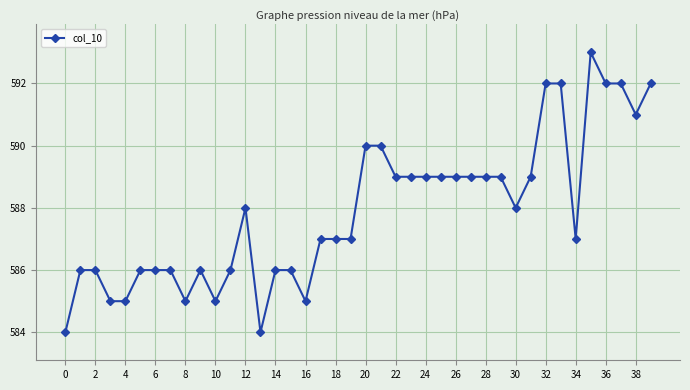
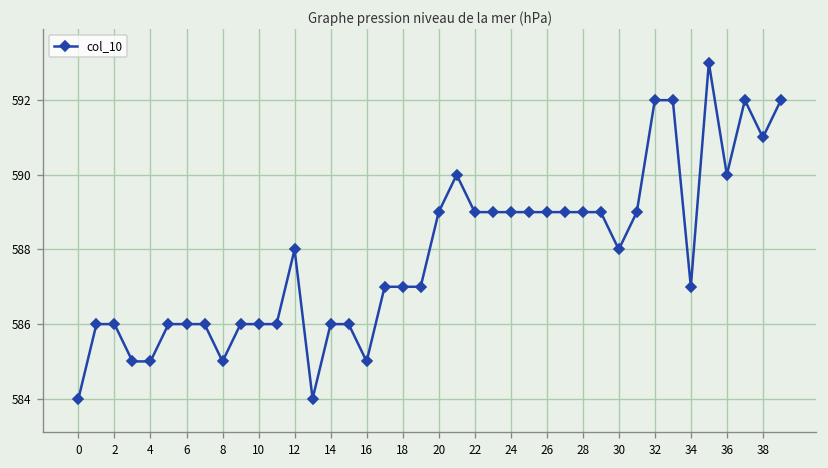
10: 585 -> 586
20: 590 -> 589
36: 592 -> 590
